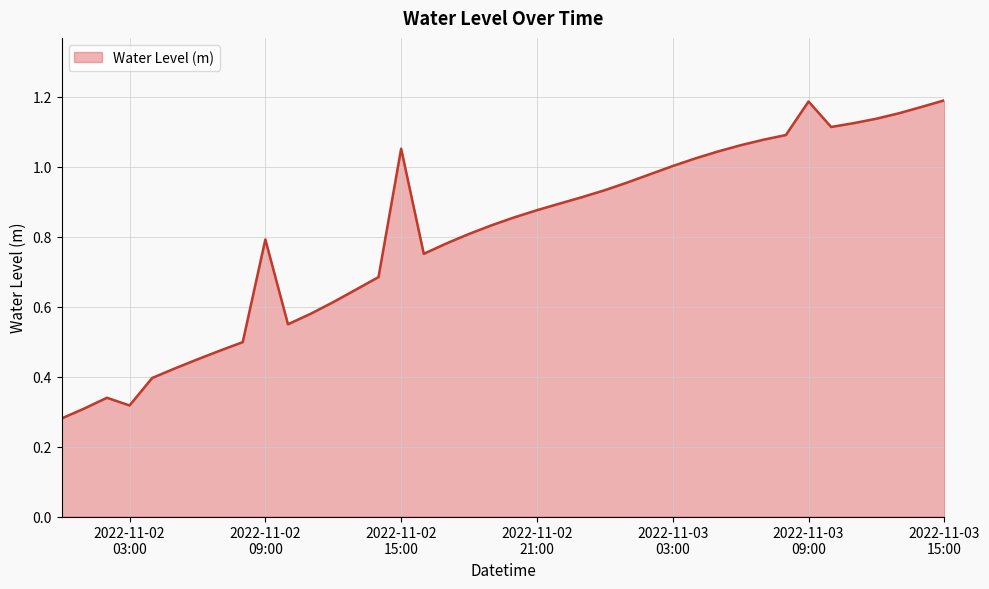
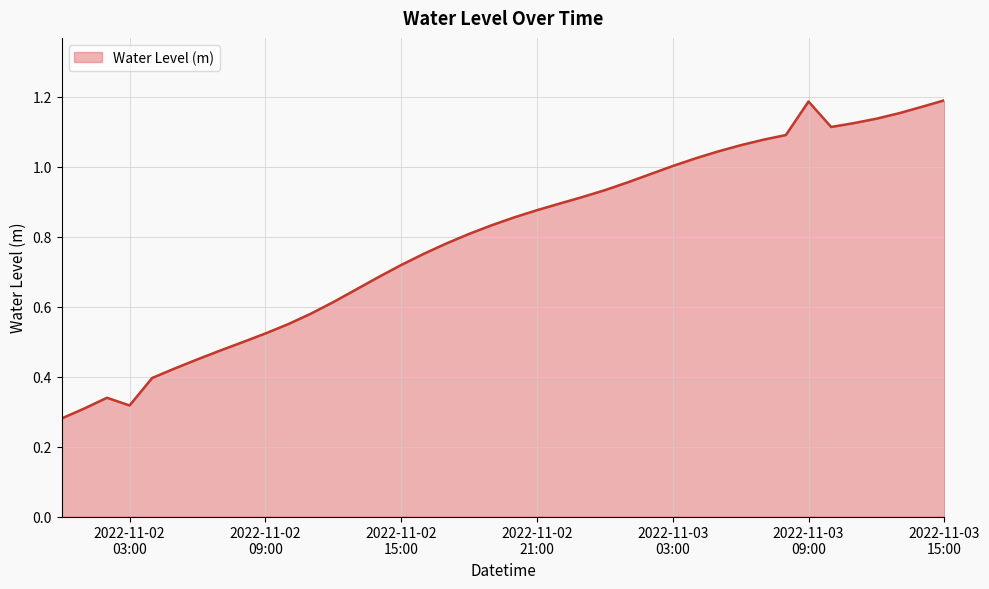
2022-11-02 09:00: 0.79 -> 0.52
2022-11-02 15:00: 1.05 -> 0.72
